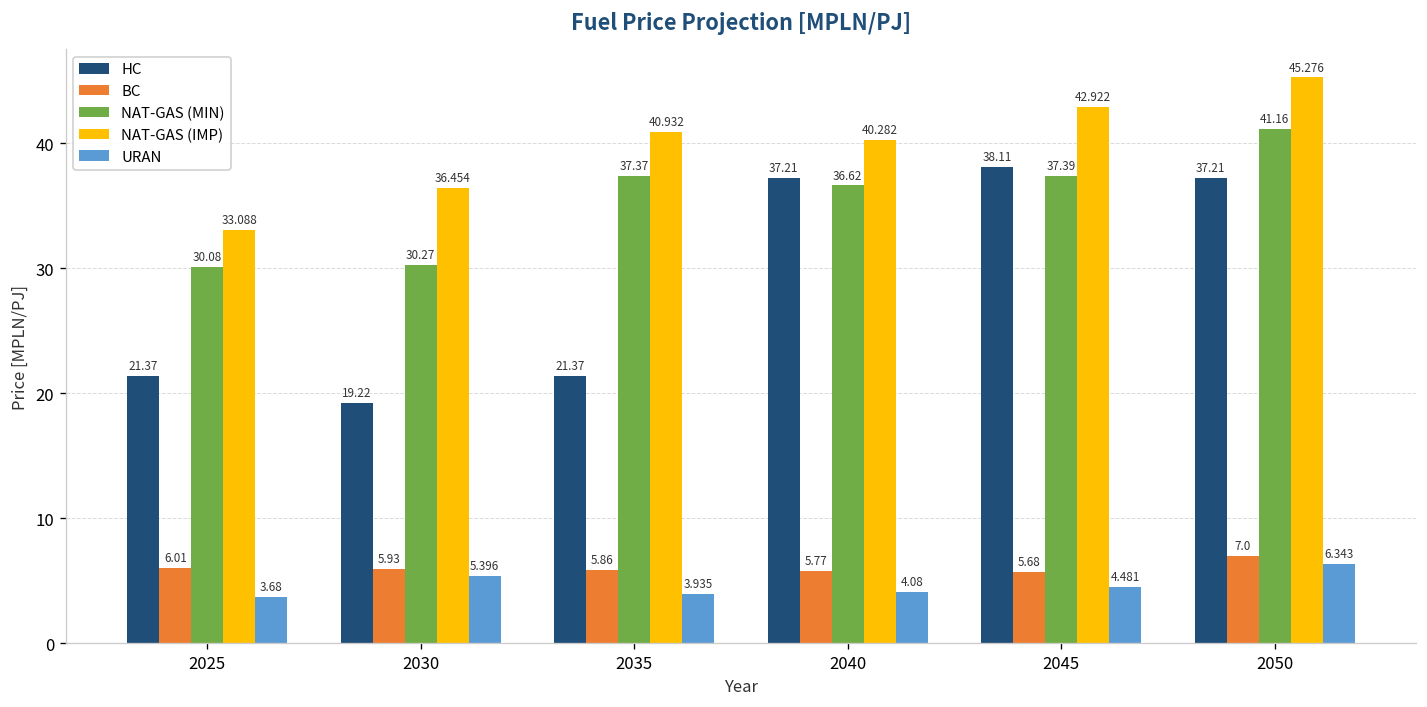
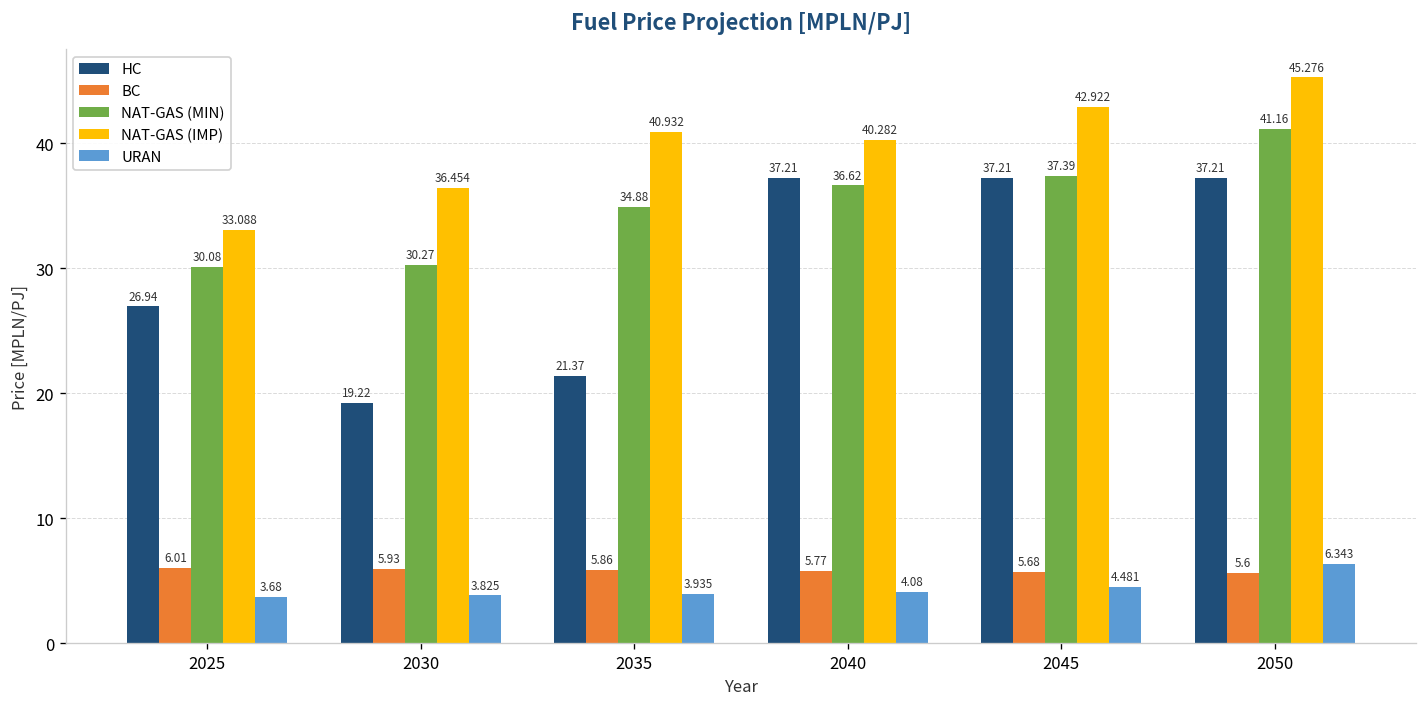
HC, 2025: 21.37 -> 26.94
URAN, 2030: 5.396 -> 3.825
NAT-GAS (MIN), 2035: 37.37 -> 34.88
HC, 2045: 38.11 -> 37.21
BC, 2050: 7.0 -> 5.6
